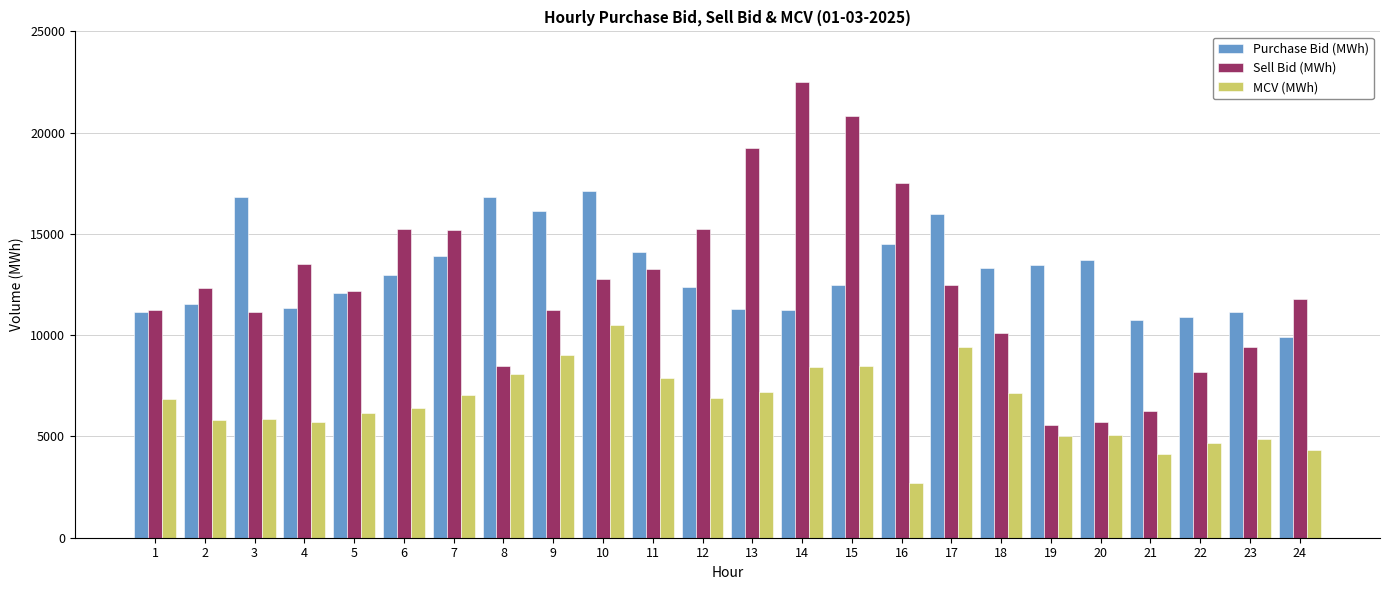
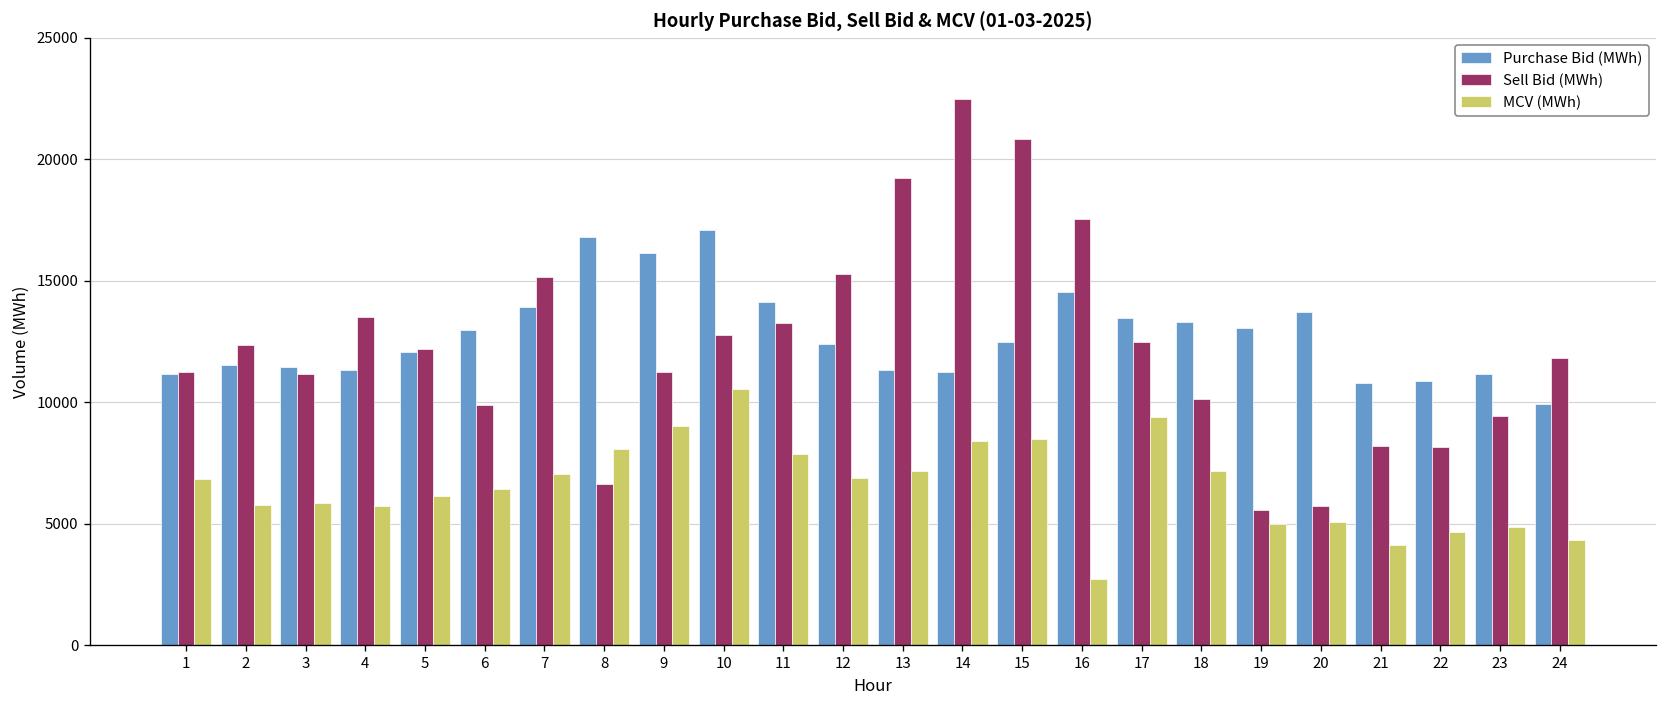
Purchase Bid (MWh), 3: 16800 -> 11500
Sell Bid (MWh), 6: 15200 -> 9900
Sell Bid (MWh), 8: 8500 -> 6600
Purchase Bid (MWh), 17: 16000 -> 13500
Purchase Bid (MWh), 19: 13500 -> 13100
Sell Bid (MWh), 21: 6300 -> 8200
